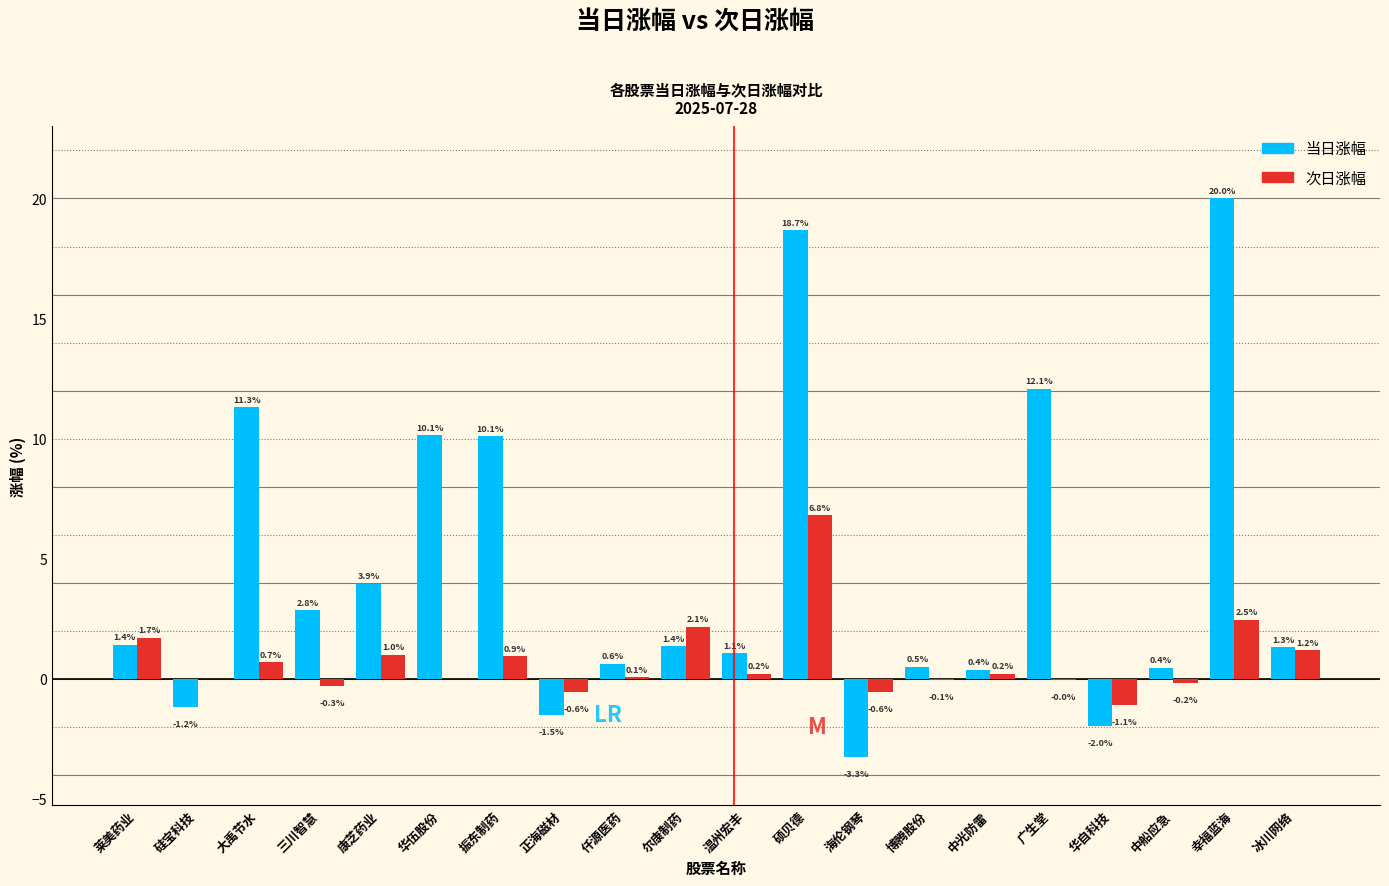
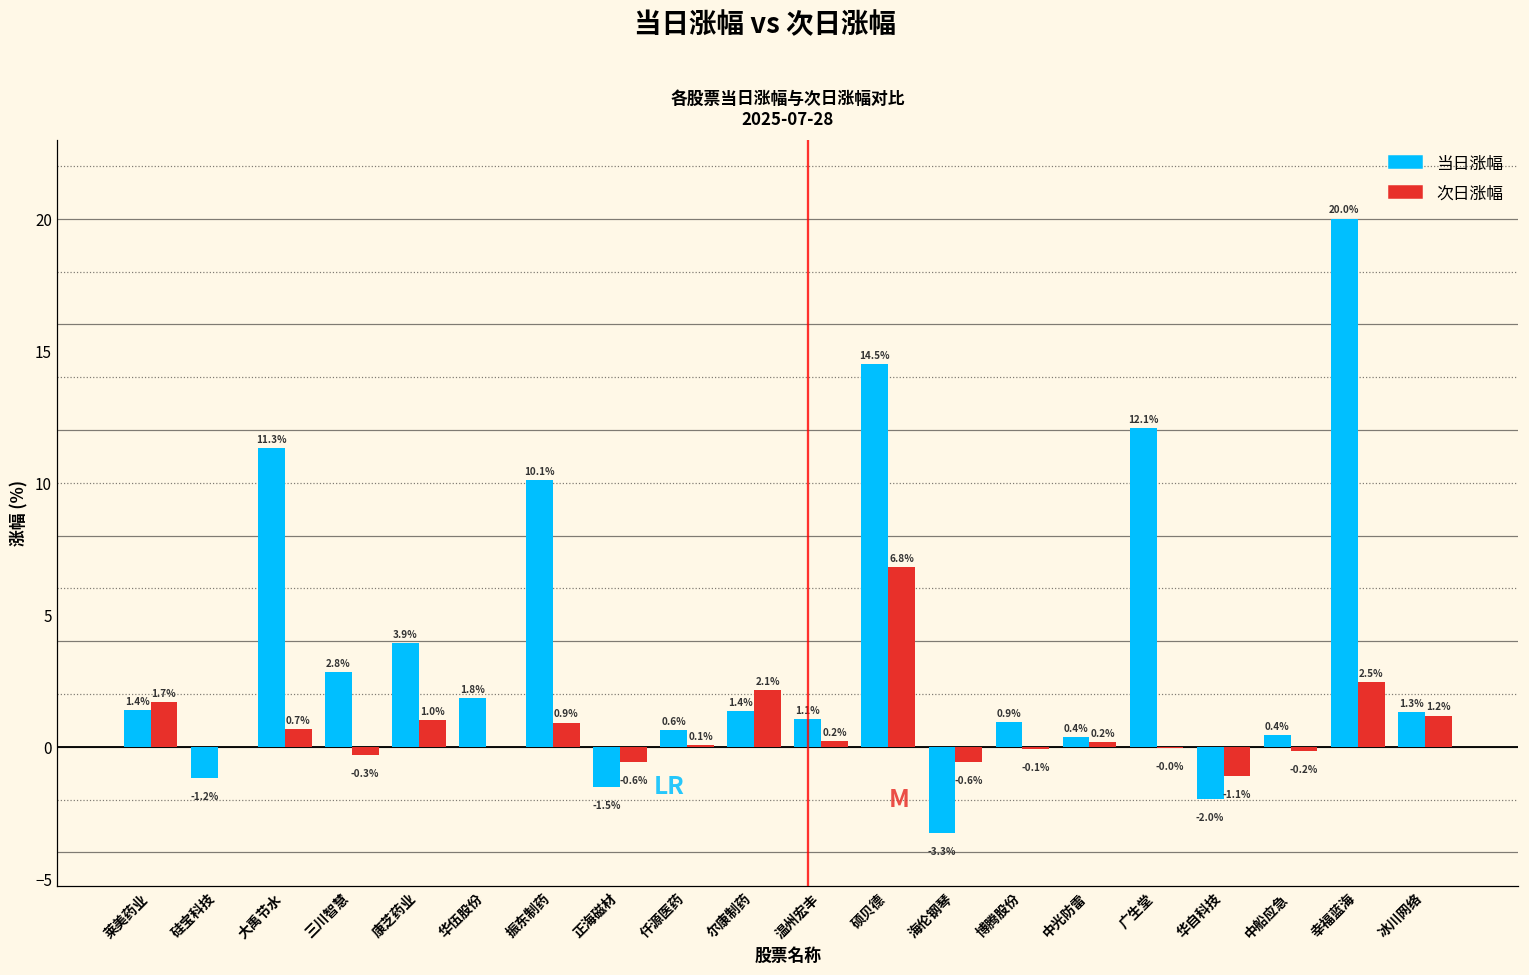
当日涨幅, 华伍股份: 10.1% -> 1.8%
当日涨幅, 硕贝德: 18.7% -> 14.5%
当日涨幅, 博腾股份: 0.5% -> 0.9%
